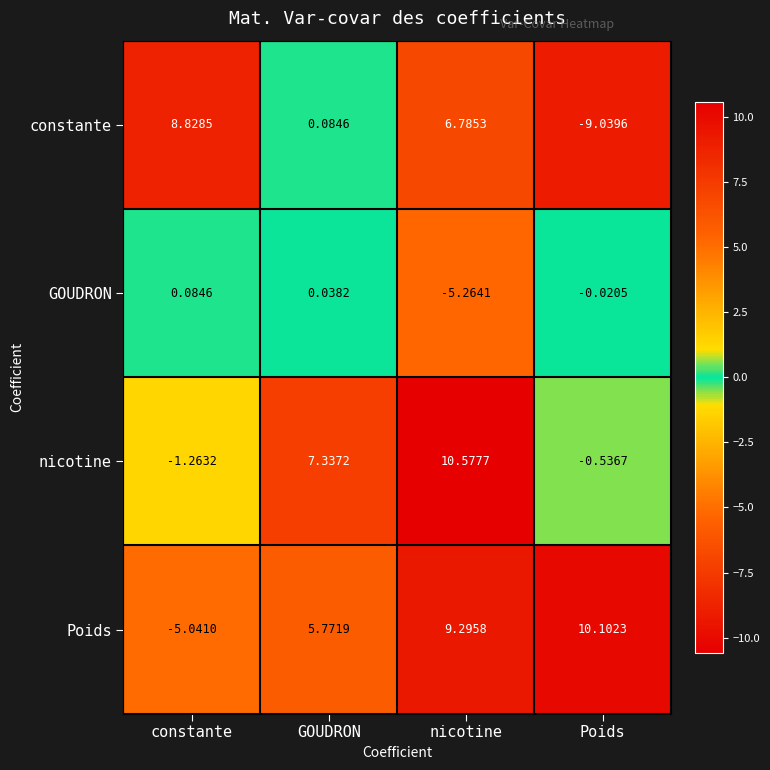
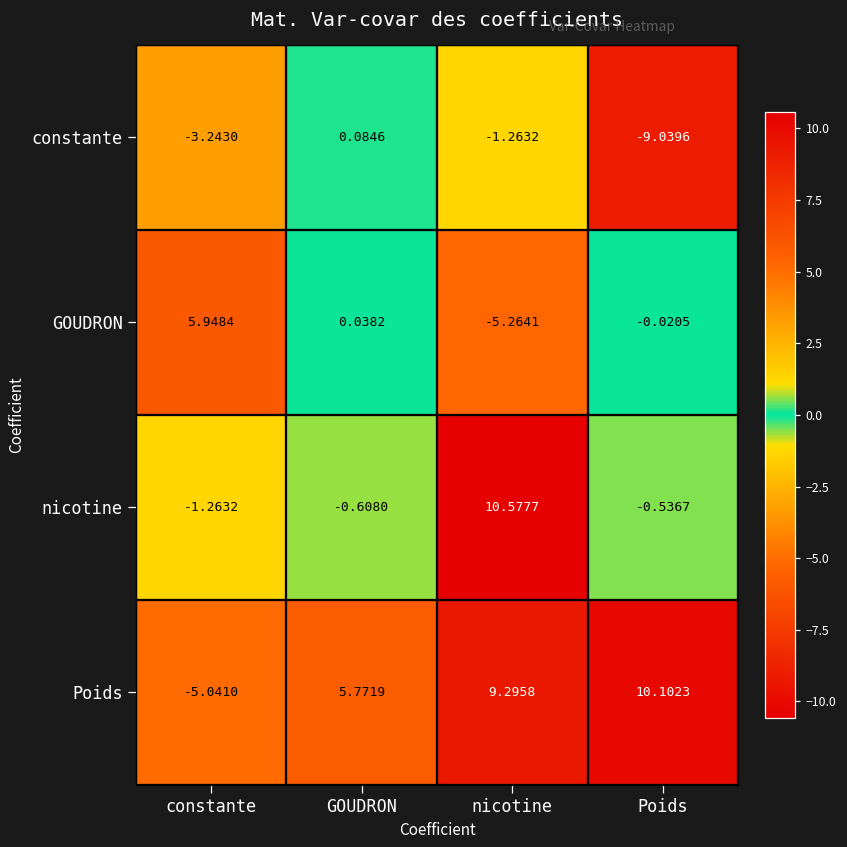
constante, constante: 8.8285 -> -3.2430
constante, nicotine: 6.7853 -> -1.2632
GOUDRON, constante: 0.0846 -> 5.9484
nicotine, GOUDRON: 7.3372 -> -0.6080
